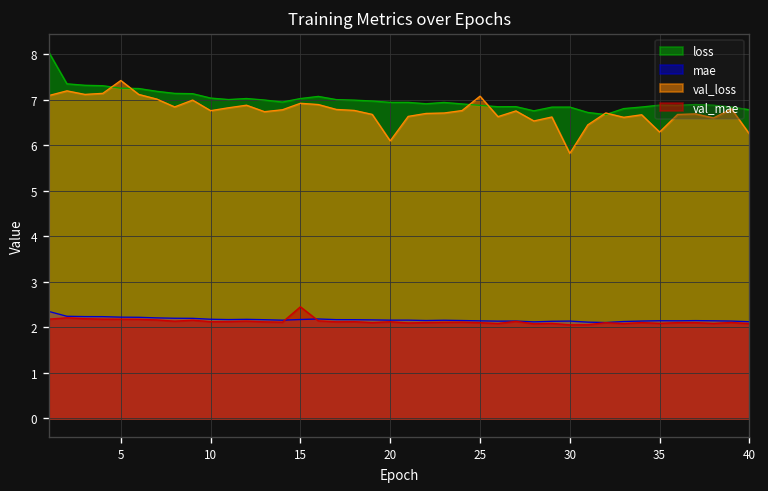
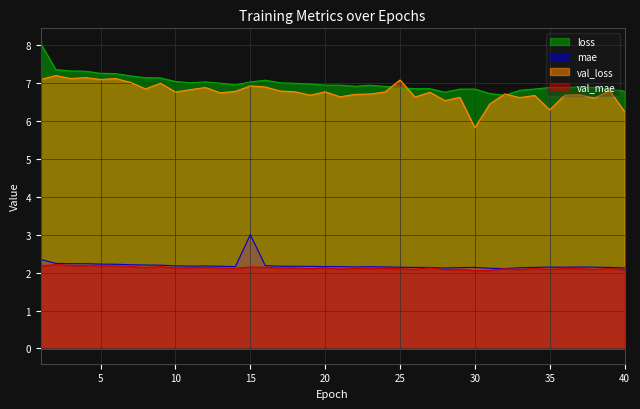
val_loss, 5: 7.4 -> 7.1
mae, 15: 2.2 -> 3.0
val_mae, 15: 2.5 -> 2.1
val_loss, 20: 6.1 -> 6.8
